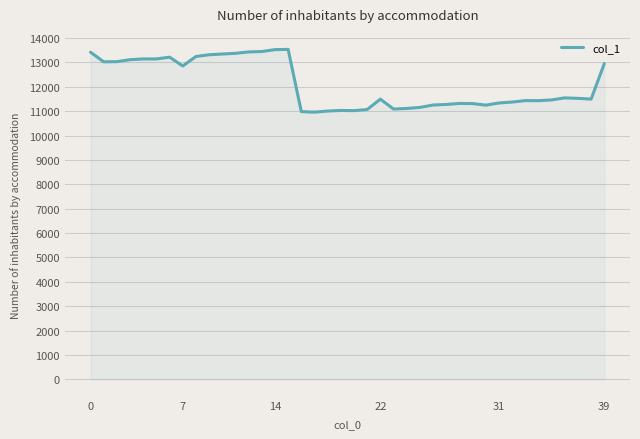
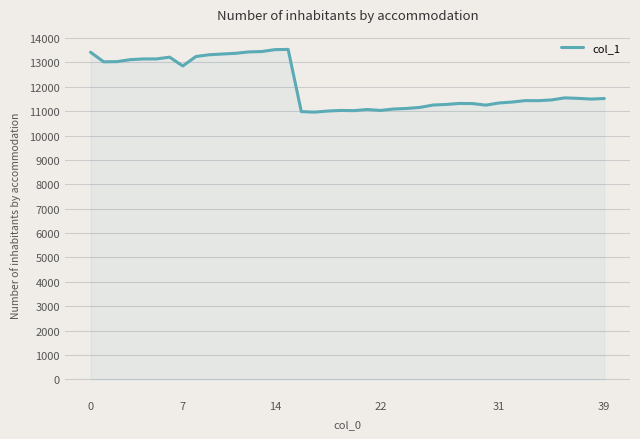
22: 11500 -> 11000
39: 13000 -> 11500
